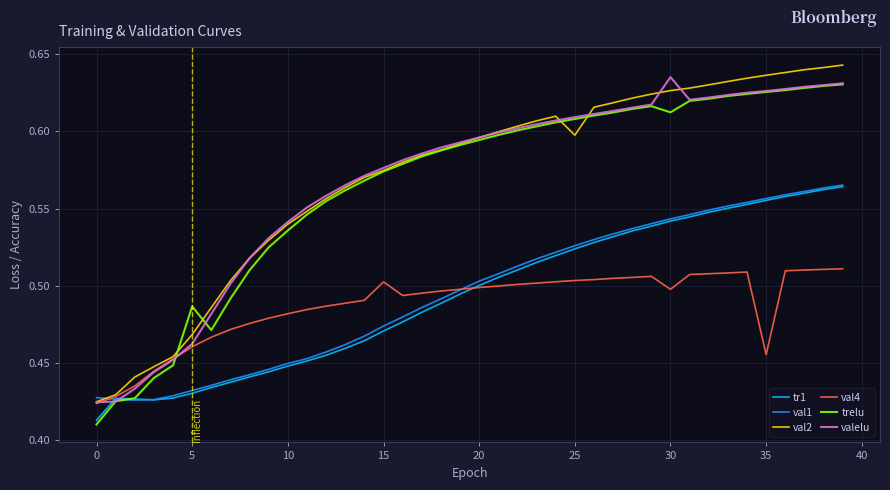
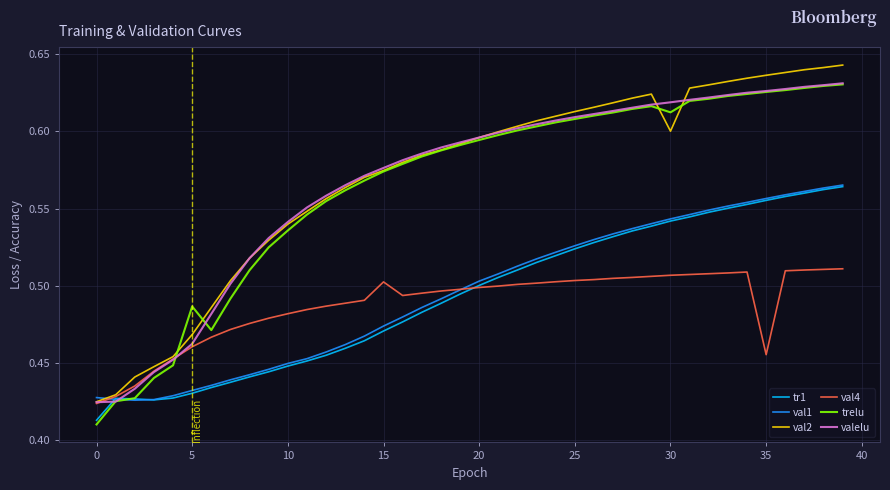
val2, 25: 0.598 -> 0.613
val2, 30: 0.627 -> 0.600
val4, 30: 0.498 -> 0.507
valelu, 30: 0.635 -> 0.619
